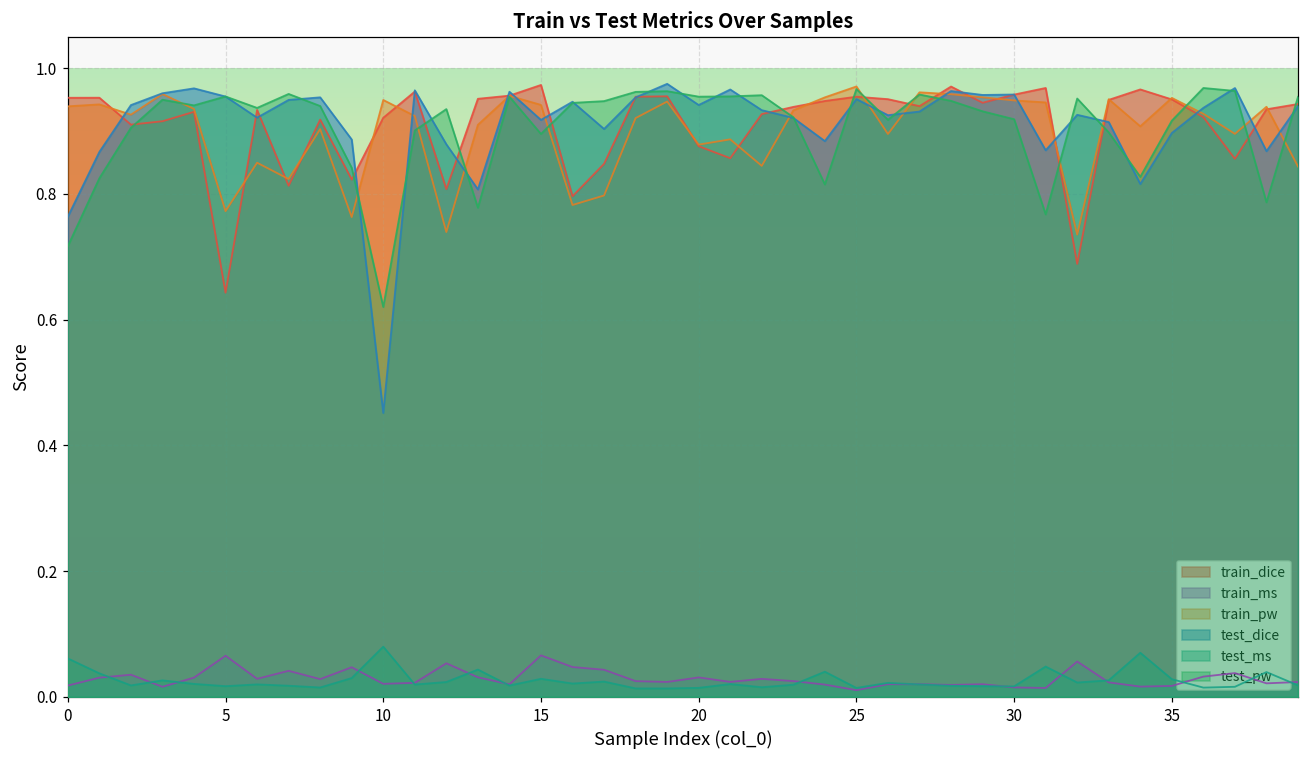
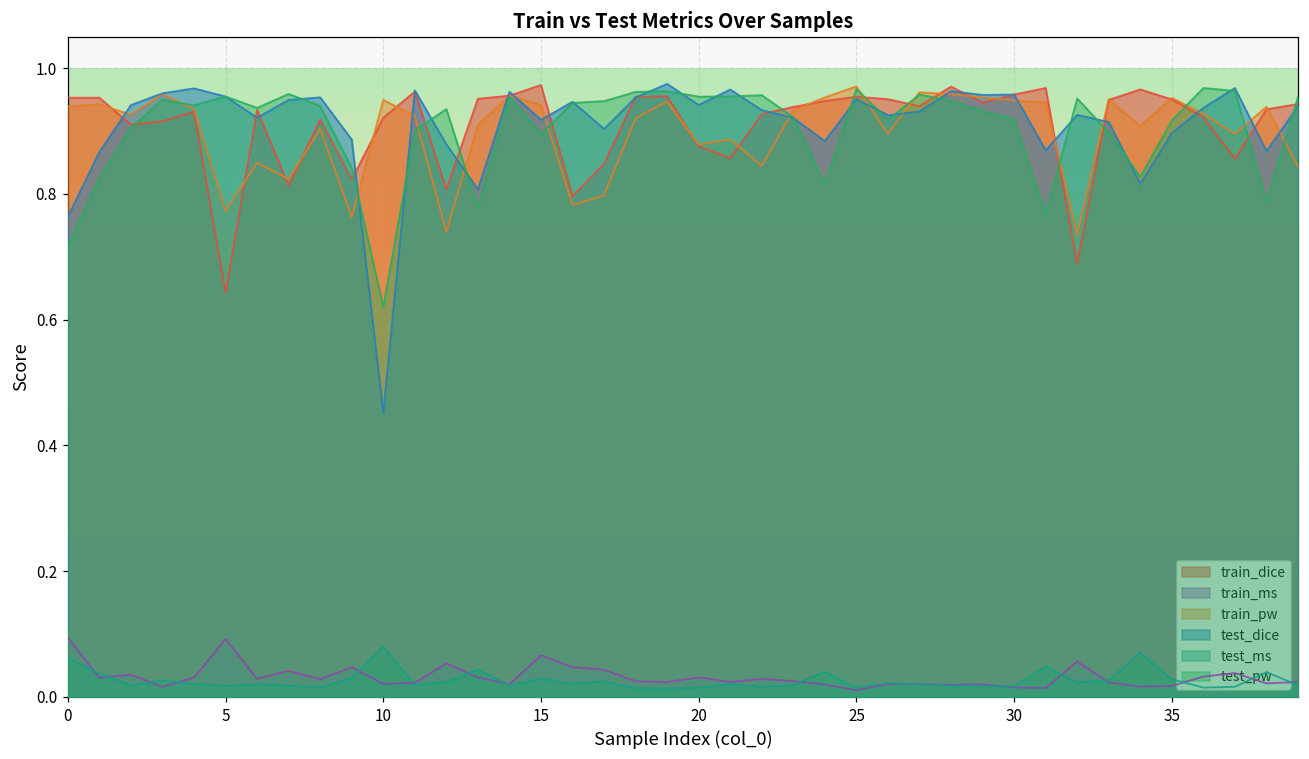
train_ms, 0: 0.02 -> 0.09
train_ms, 5: 0.07 -> 0.09
